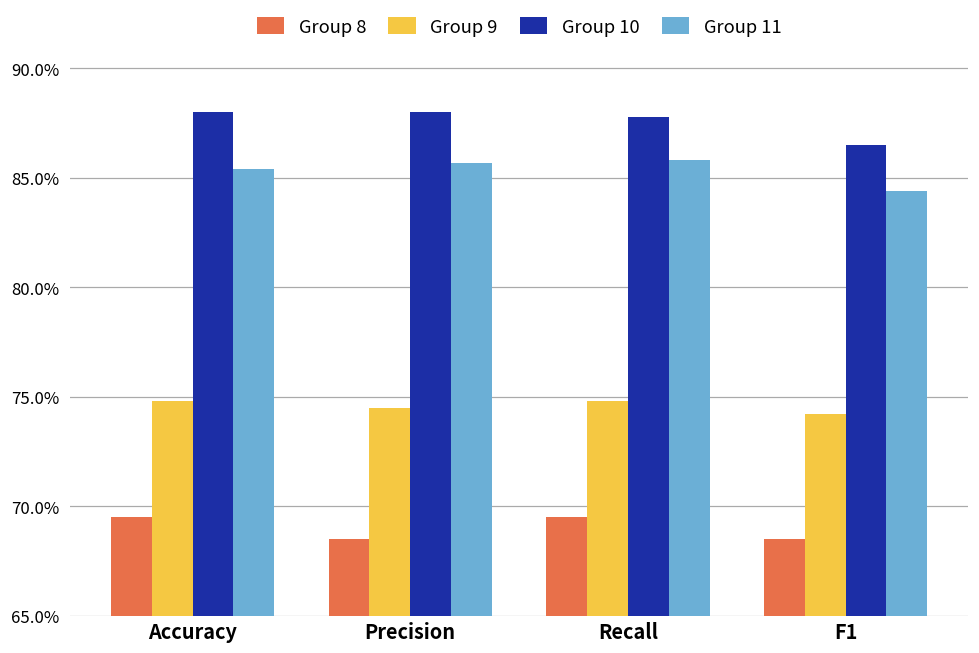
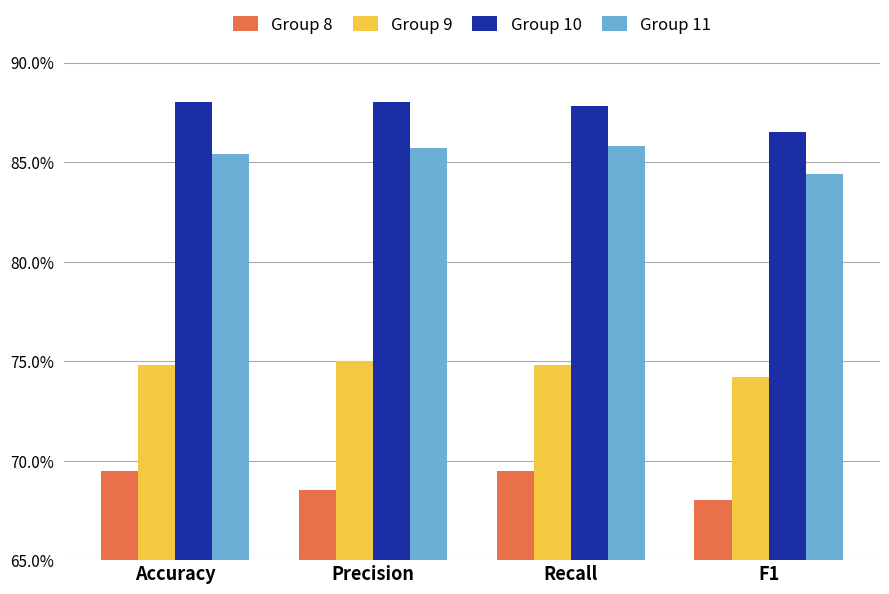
Group 9, Precision: 74.5% -> 75.0%
Group 8, F1: 68.5% -> 68.0%
